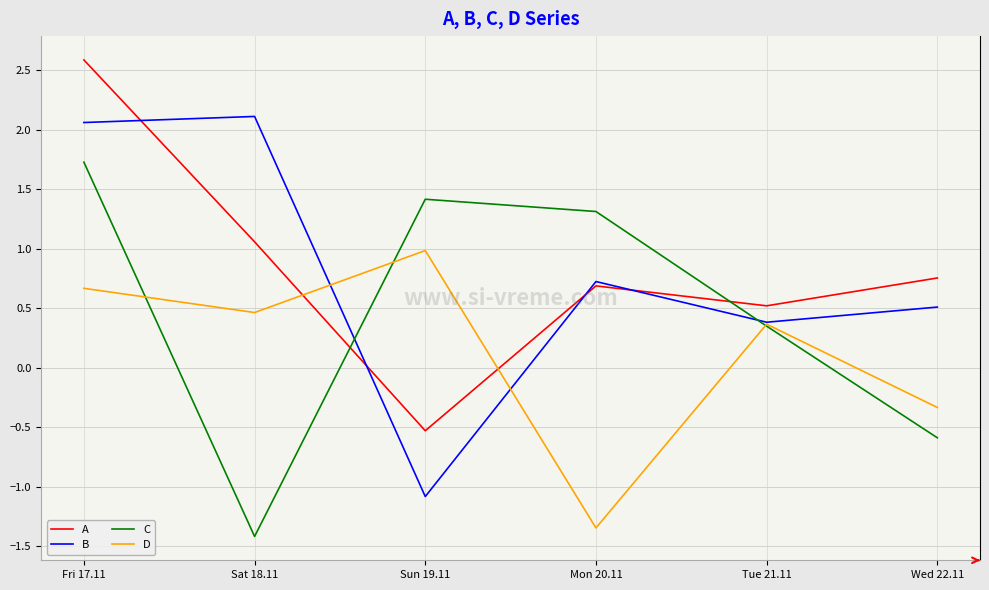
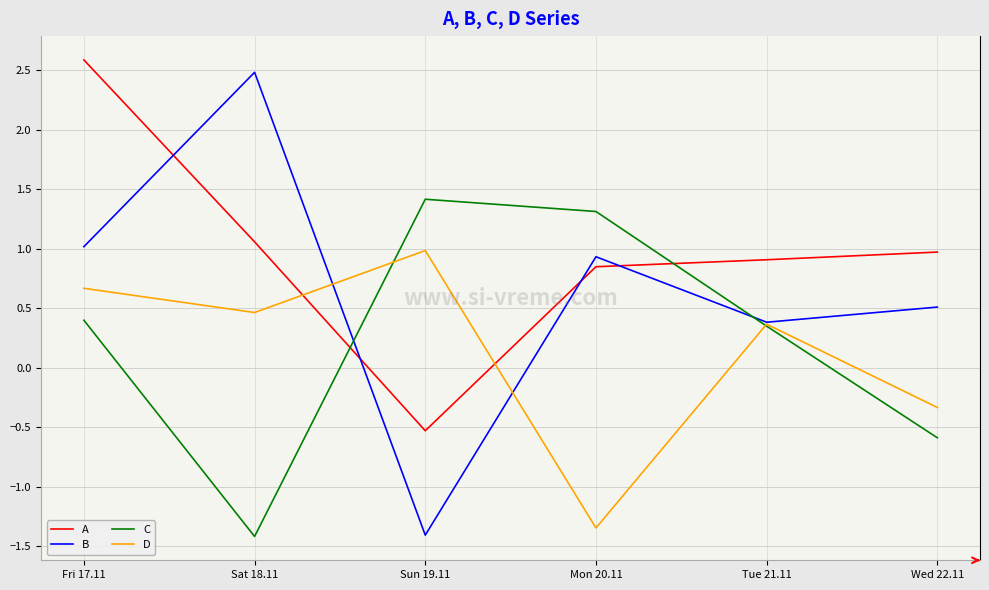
B, Fri 17.11: 2.06 -> 1.02
C, Fri 17.11: 1.73 -> 0.40
B, Sat 18.11: 2.11 -> 2.48
B, Sun 19.11: -1.08 -> -1.41
A, Mon 20.11: 0.69 -> 0.85
B, Mon 20.11: 0.72 -> 0.93
A, Tue 21.11: 0.52 -> 0.91
A, Wed 22.11: 0.75 -> 0.97
